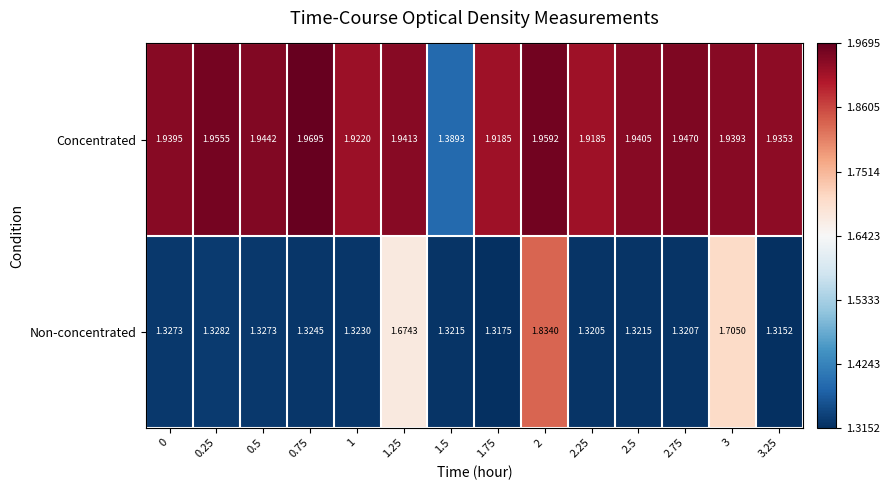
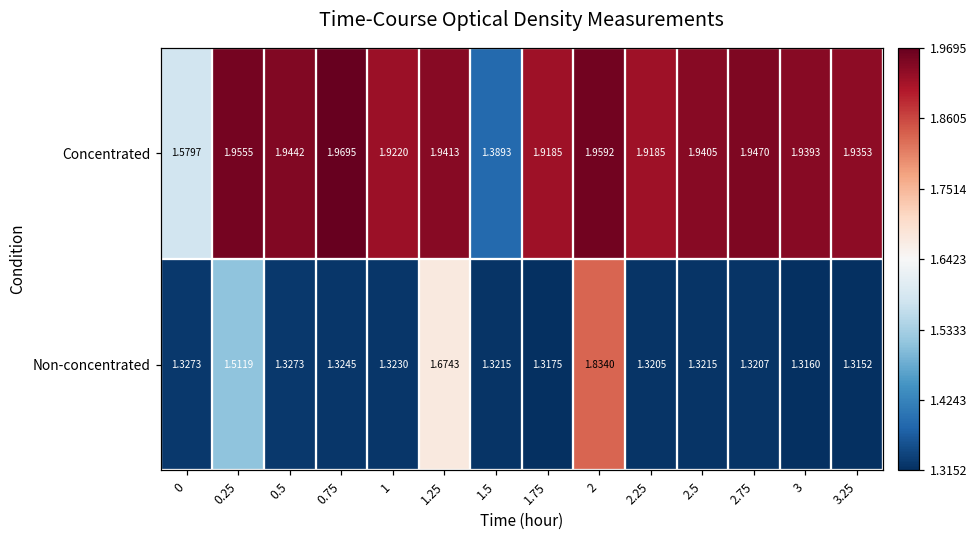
Concentrated, 0: 1.9395 -> 1.5797
Non-concentrated, 0.25: 1.3282 -> 1.5119
Non-concentrated, 3: 1.7050 -> 1.3160
